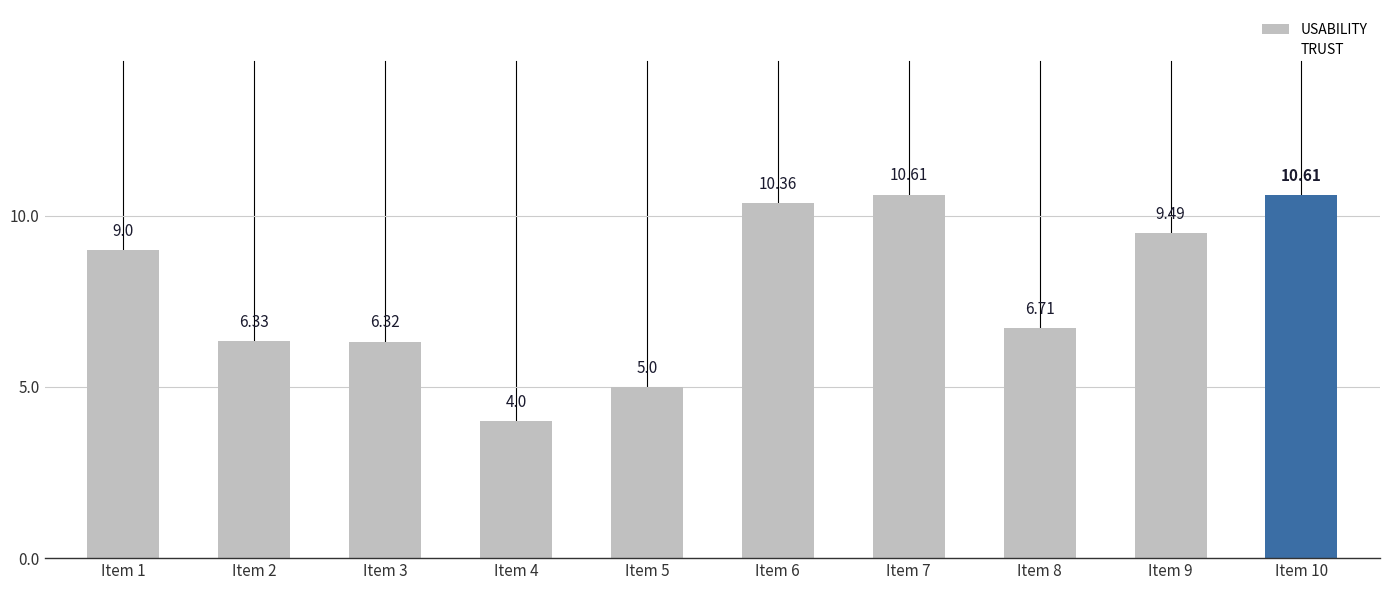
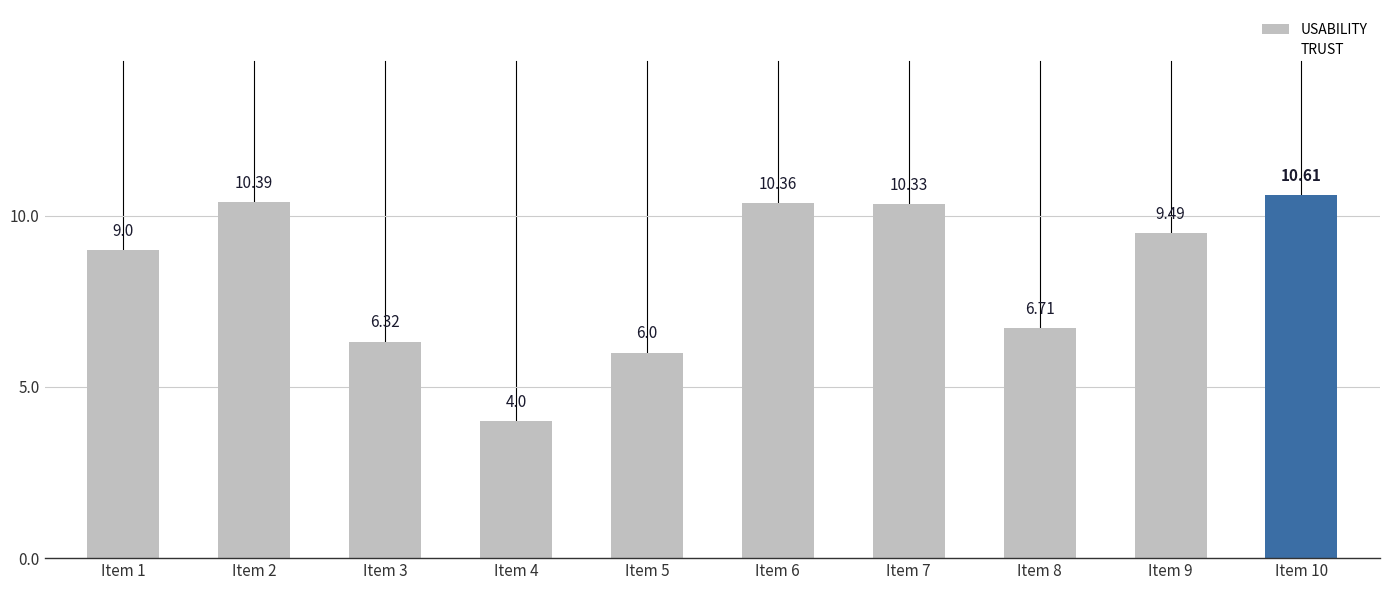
USABILITY, Item 2: 6.33 -> 10.39
USABILITY, Item 5: 5.0 -> 6.0
USABILITY, Item 7: 10.61 -> 10.33
